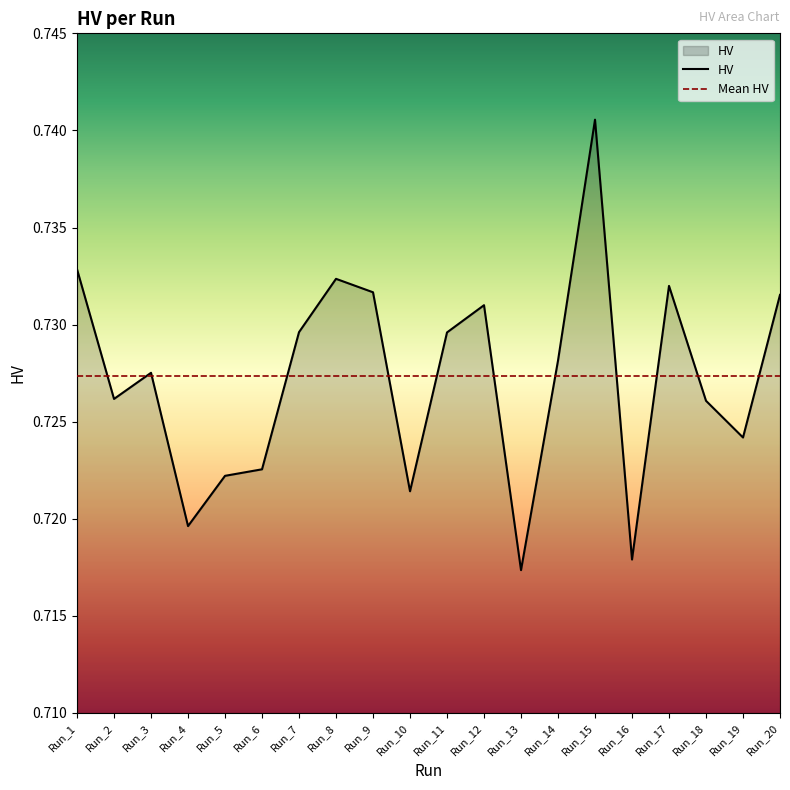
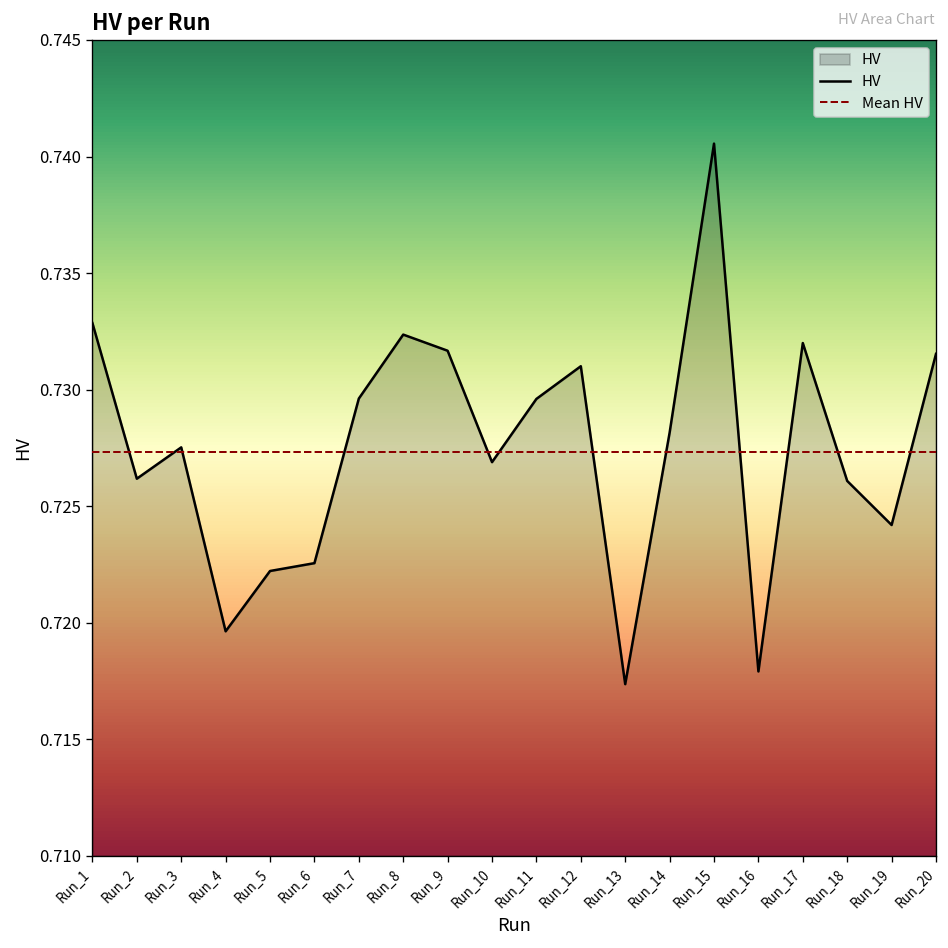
Run_10: 0.7214 -> 0.7269
